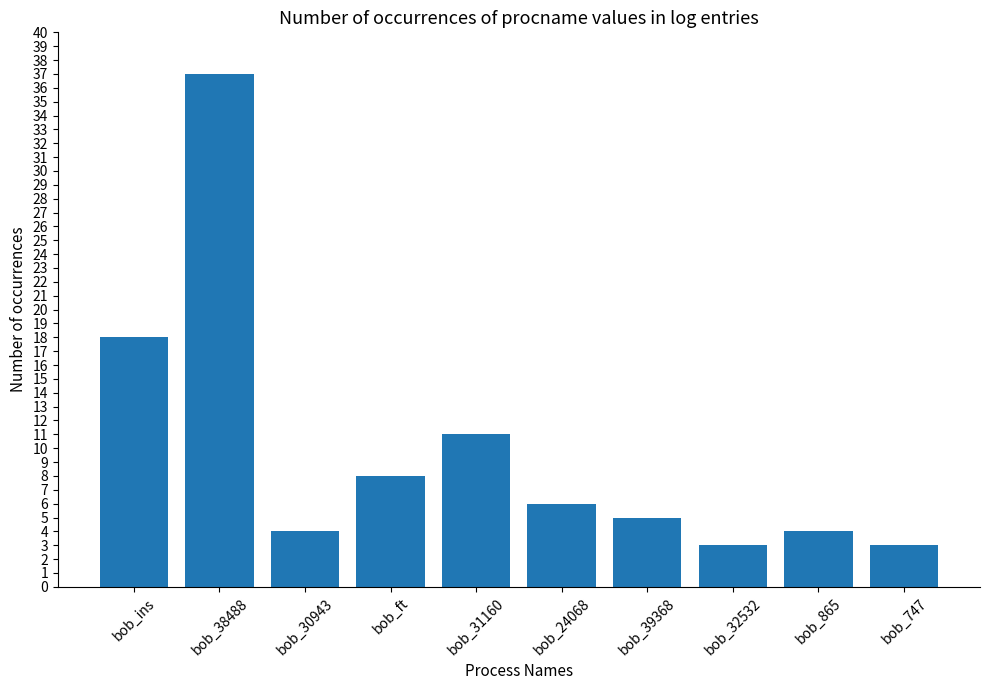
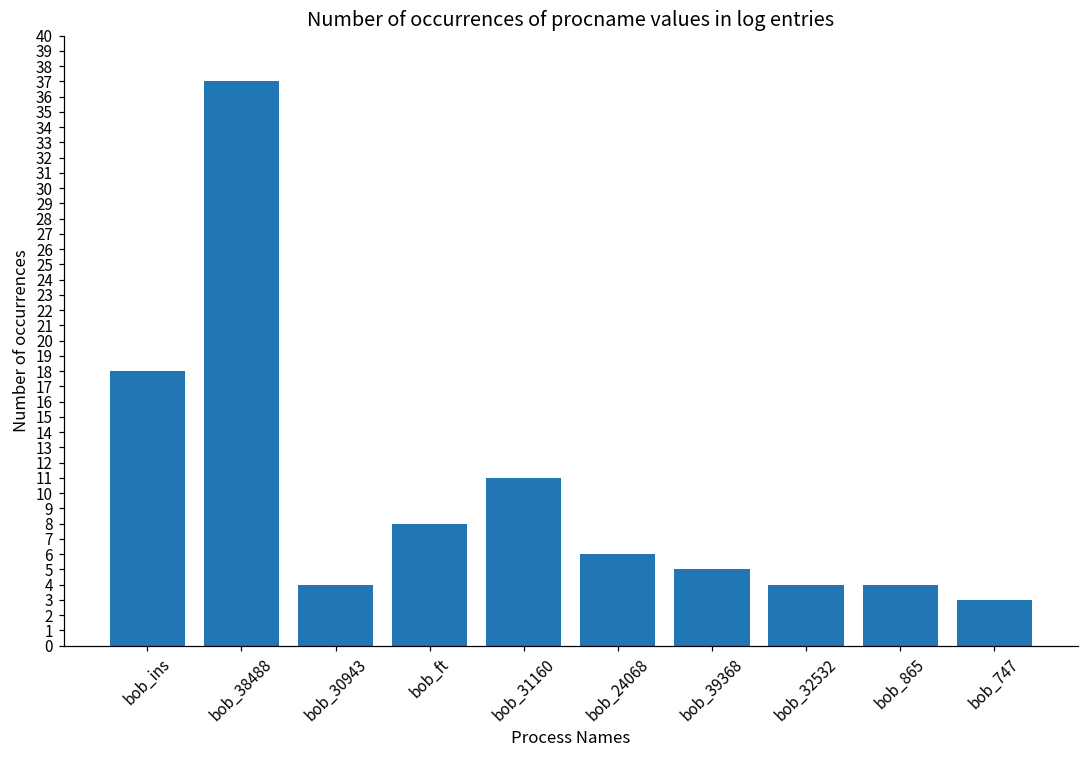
bob_32532: 3 -> 4
